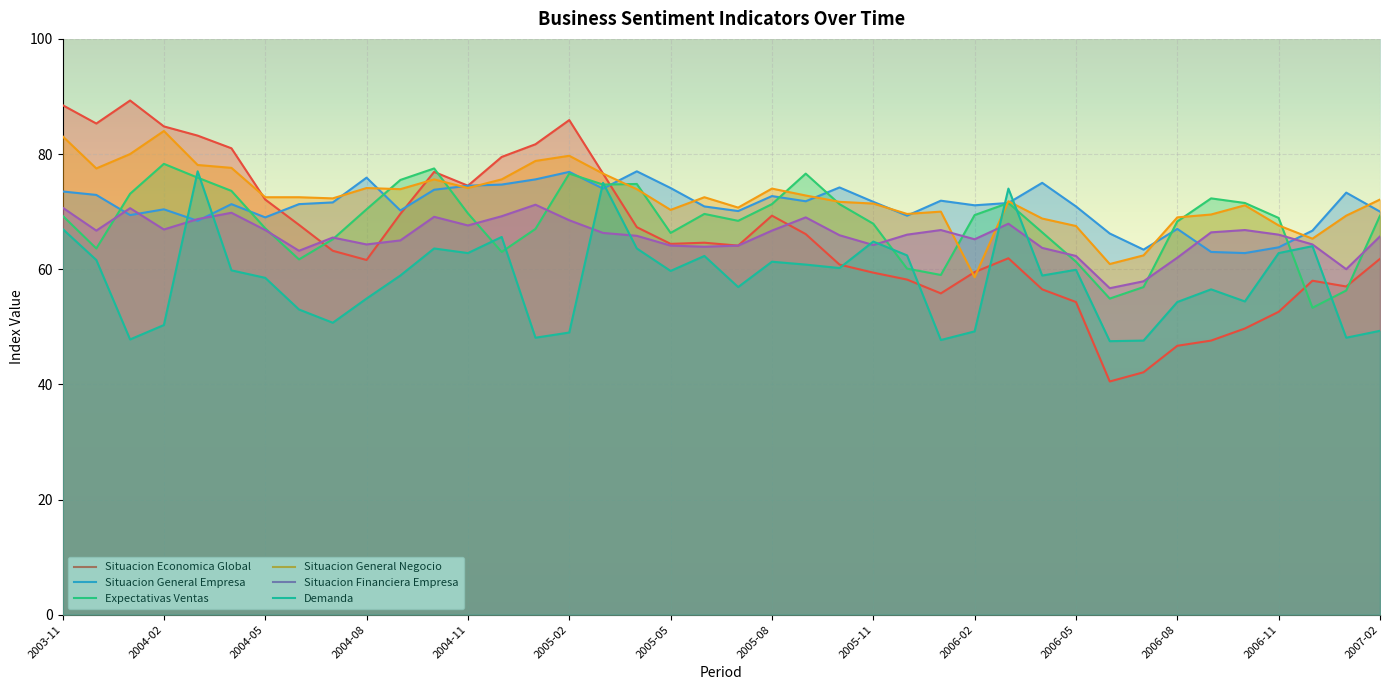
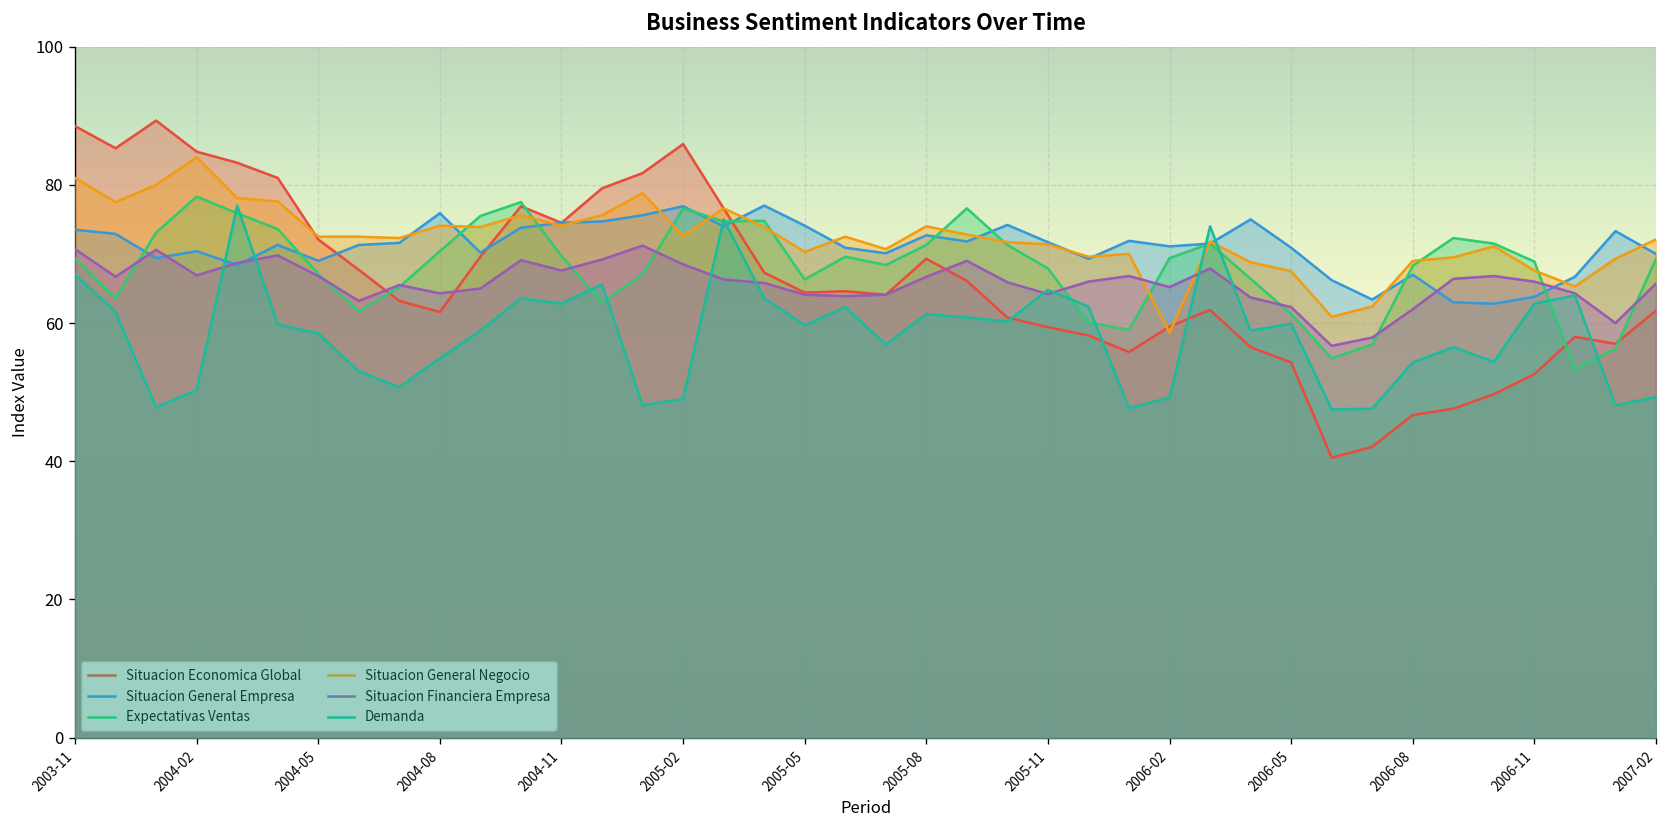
Situacion General Negocio, 2003-11: 83 -> 81
Situacion General Negocio, 2005-02: 80 -> 73
